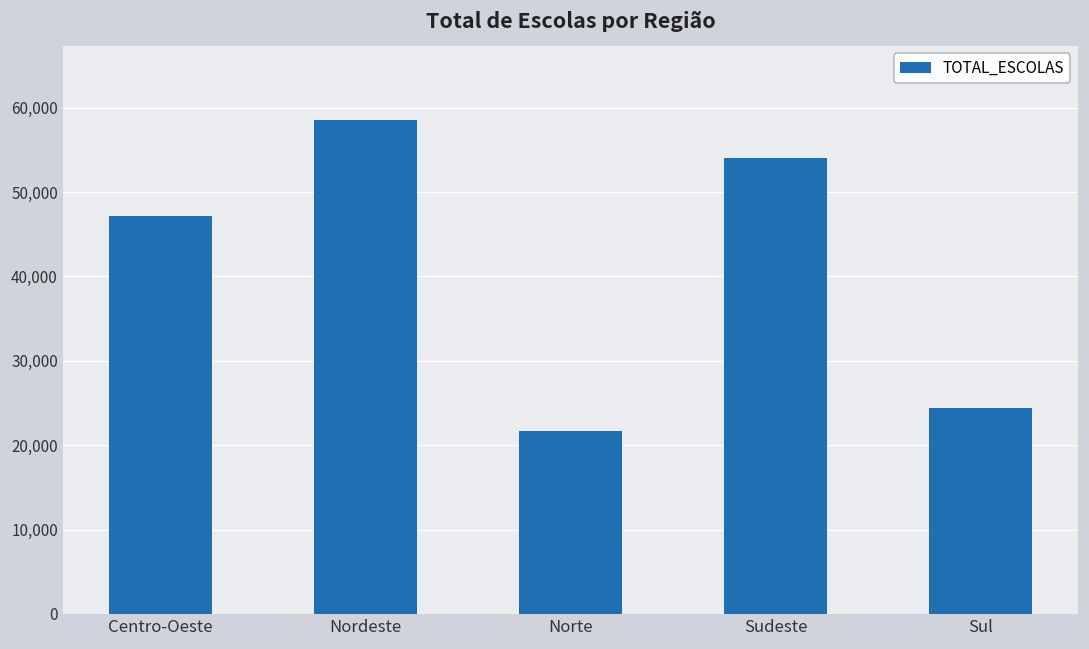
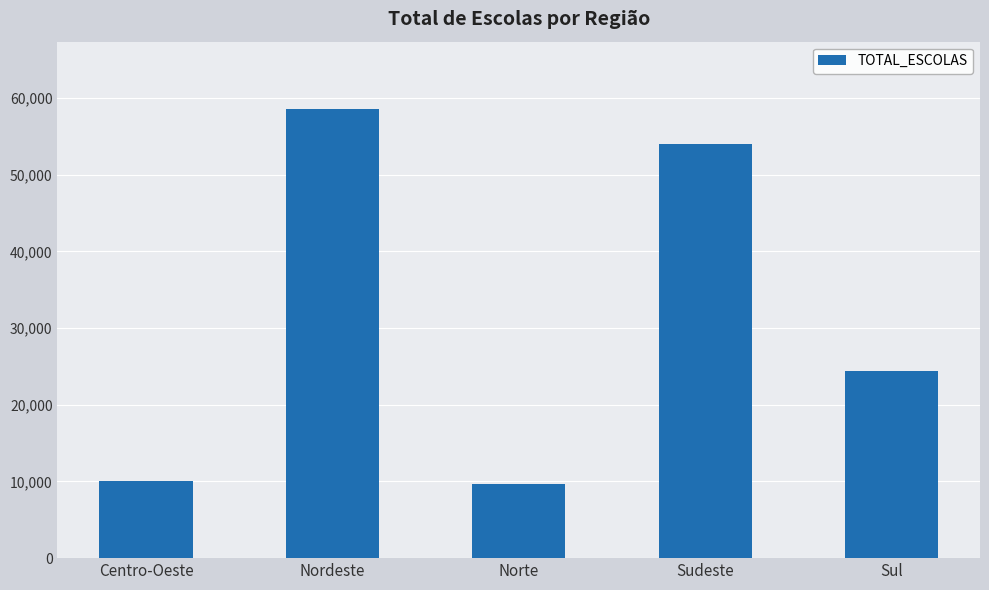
Centro-Oeste: 47,000 -> 10,000
Norte: 22,000 -> 10,000
